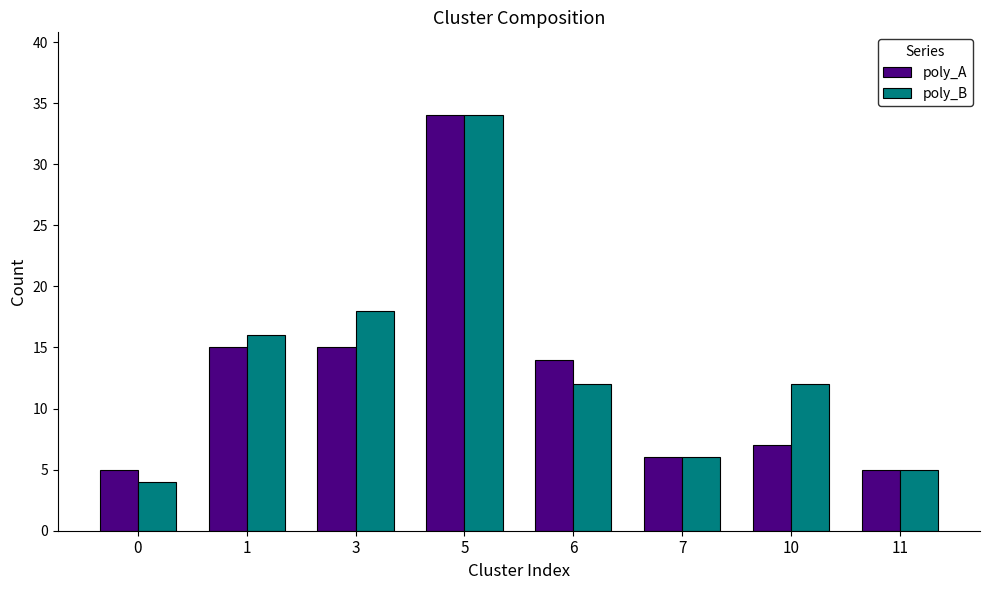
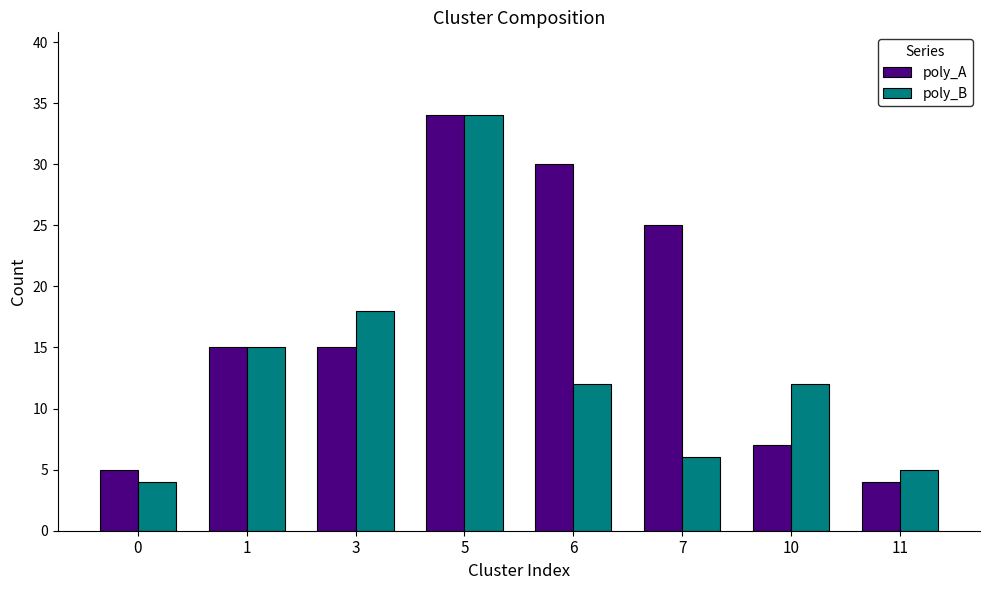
poly_B, 1: 16 -> 15
poly_A, 6: 14 -> 30
poly_A, 7: 6 -> 25
poly_A, 11: 5 -> 4
